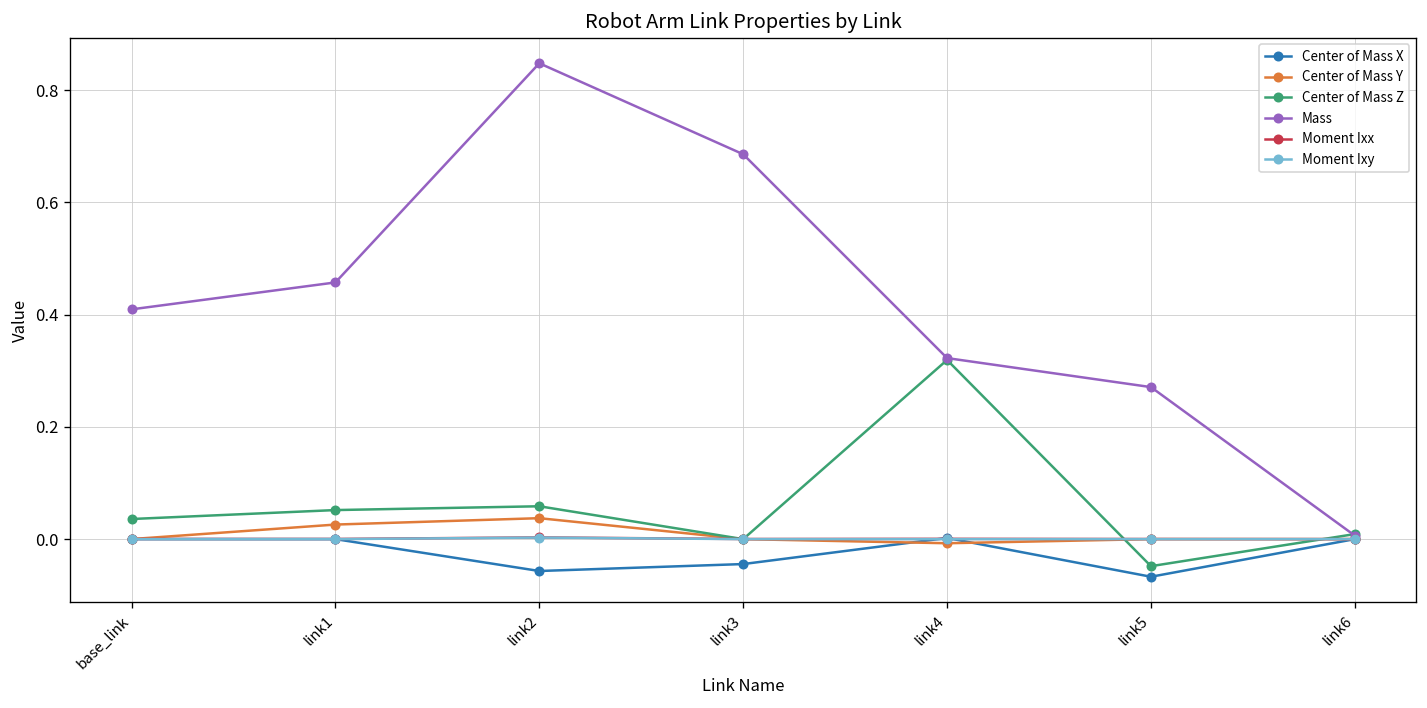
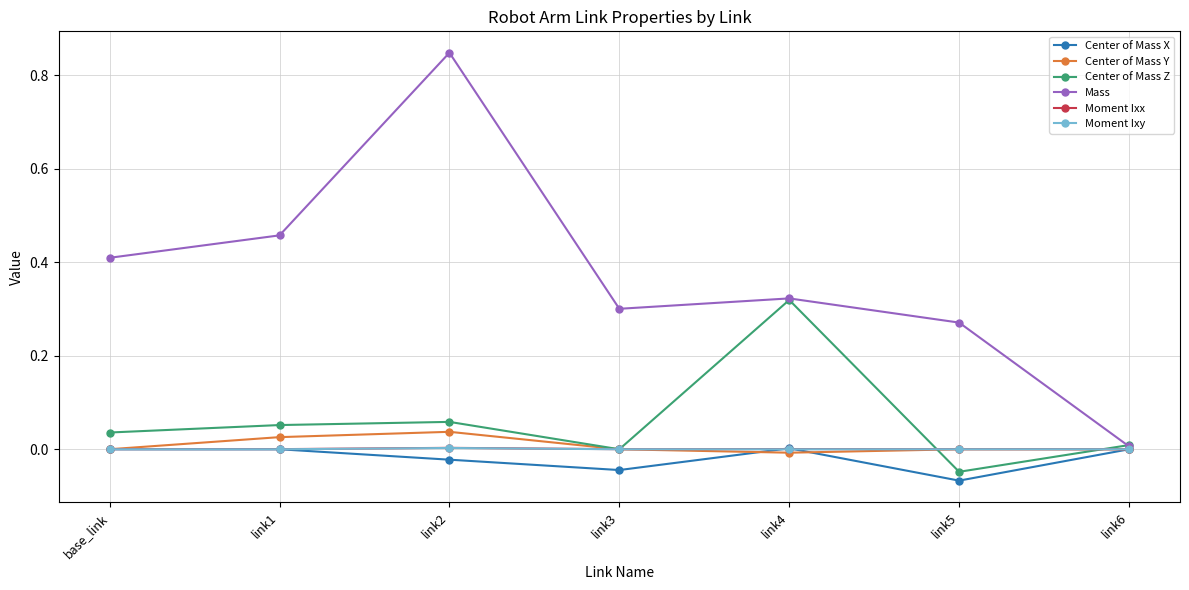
Center of Mass X, link2: -0.06 -> -0.02
Mass, link3: 0.69 -> 0.30
